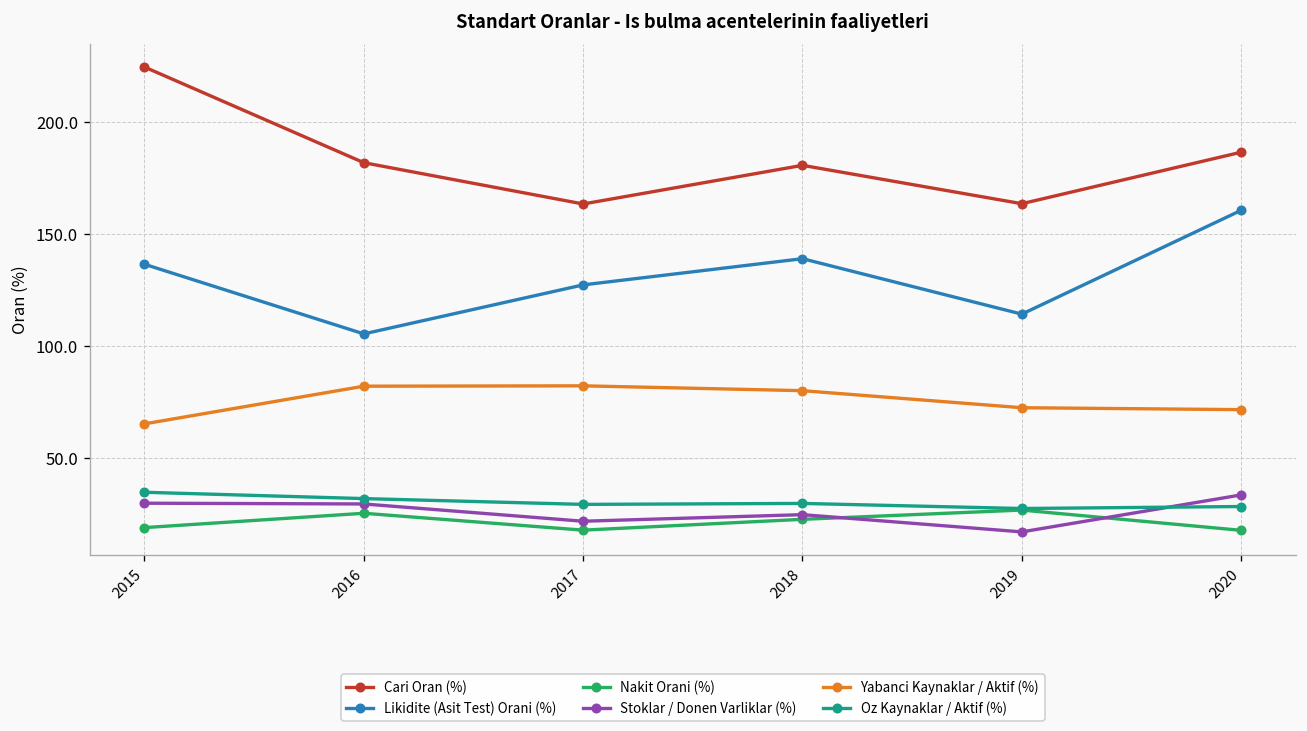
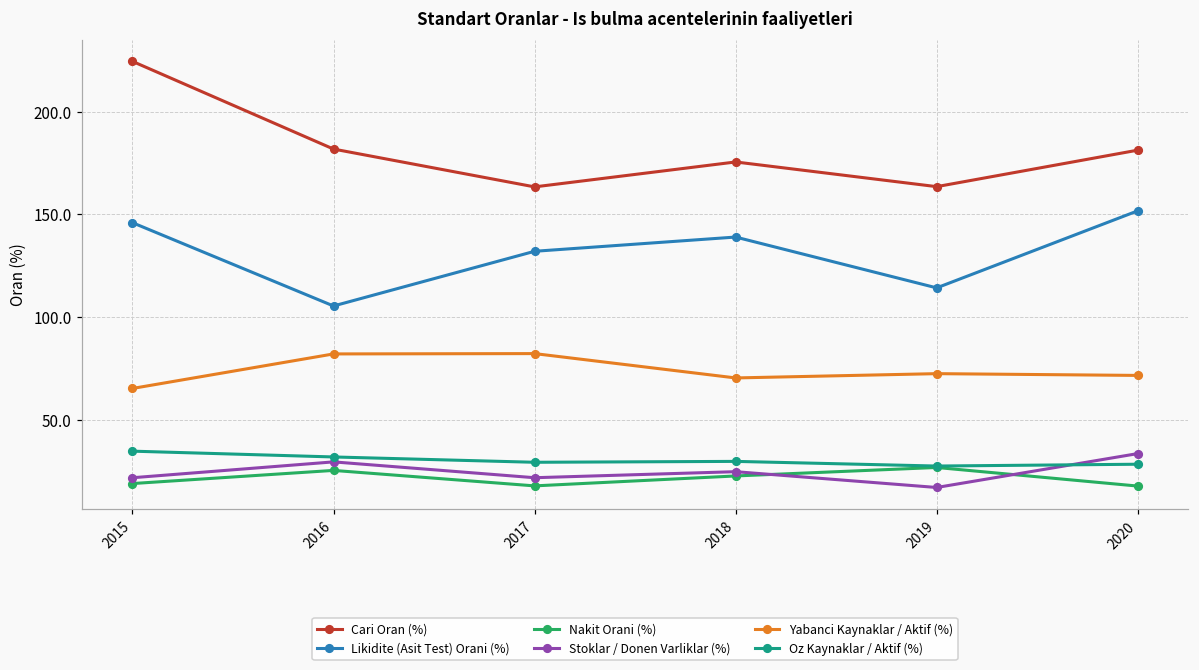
Likidite (Asit Test) Orani (%), 2015: 136 -> 146
Stoklar / Donen Varliklar (%), 2015: 30 -> 22
Likidite (Asit Test) Orani (%), 2017: 127 -> 132
Cari Oran (%), 2018: 181 -> 175
Yabanci Kaynaklar / Aktif (%), 2018: 80 -> 70
Cari Oran (%), 2020: 186 -> 181
Likidite (Asit Test) Orani (%), 2020: 161 -> 152
